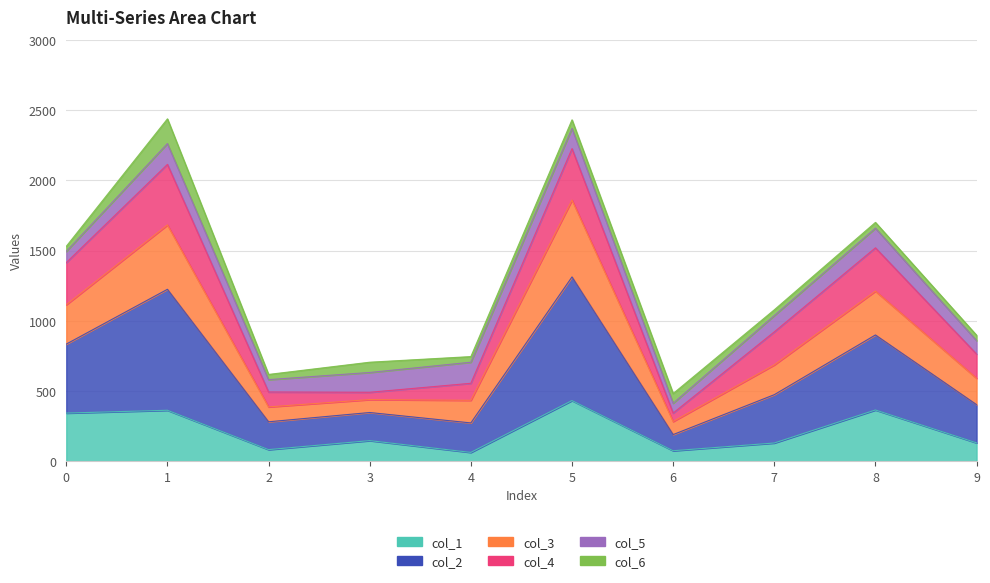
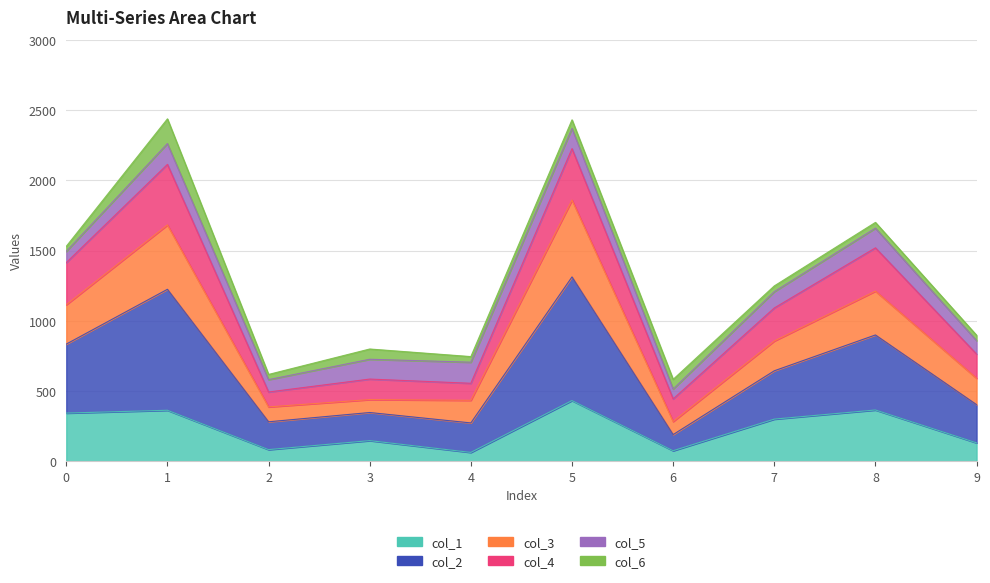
col_4, 3: 50 -> 150
col_4, 6: 60 -> 160
col_1, 7: 130 -> 300
